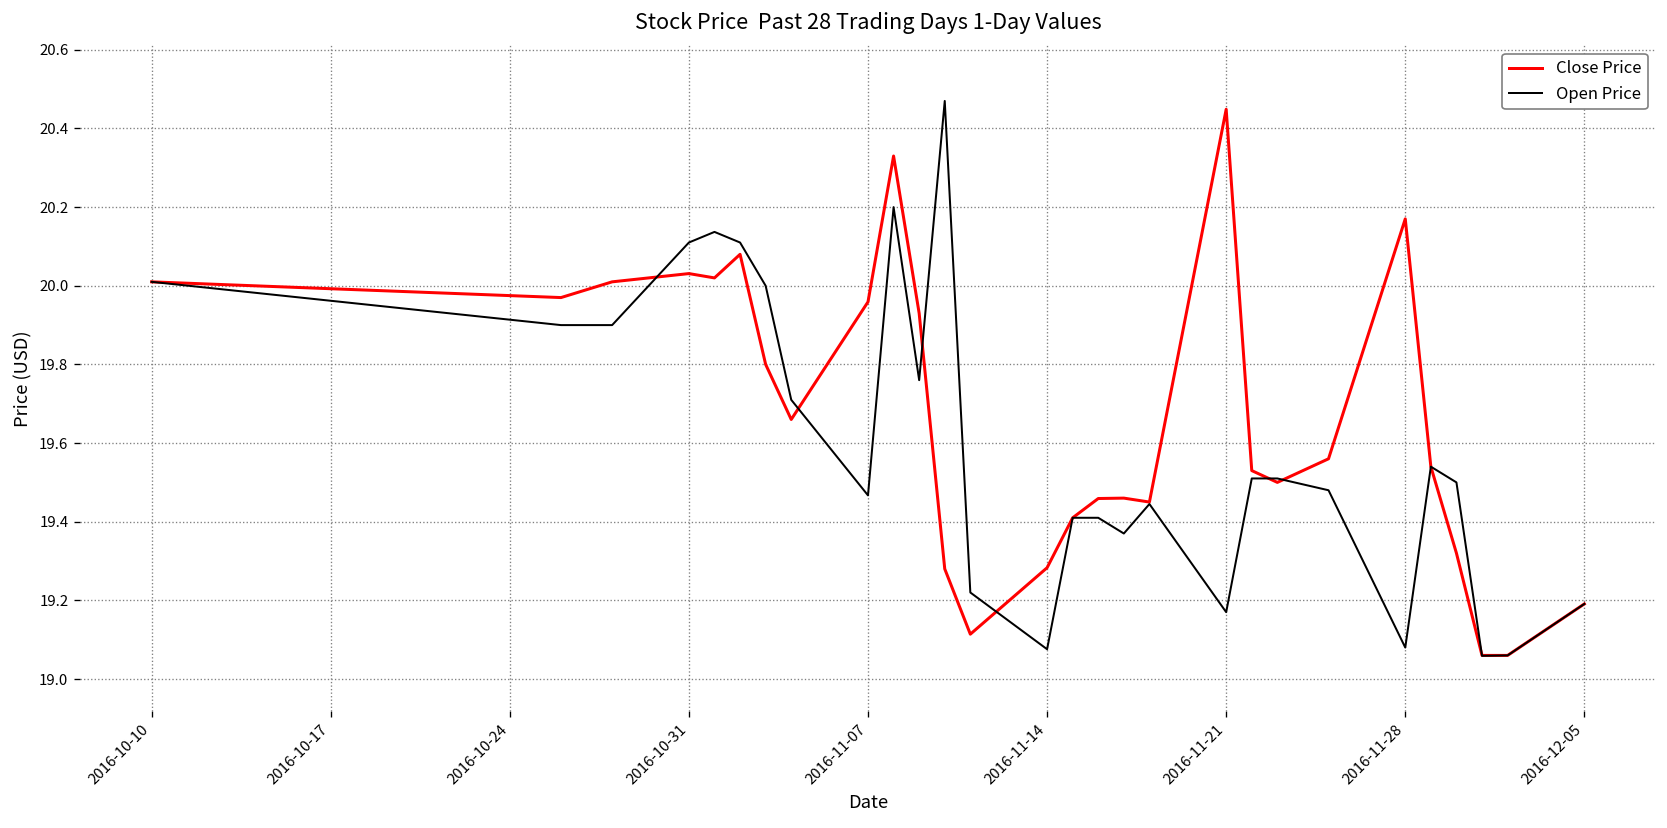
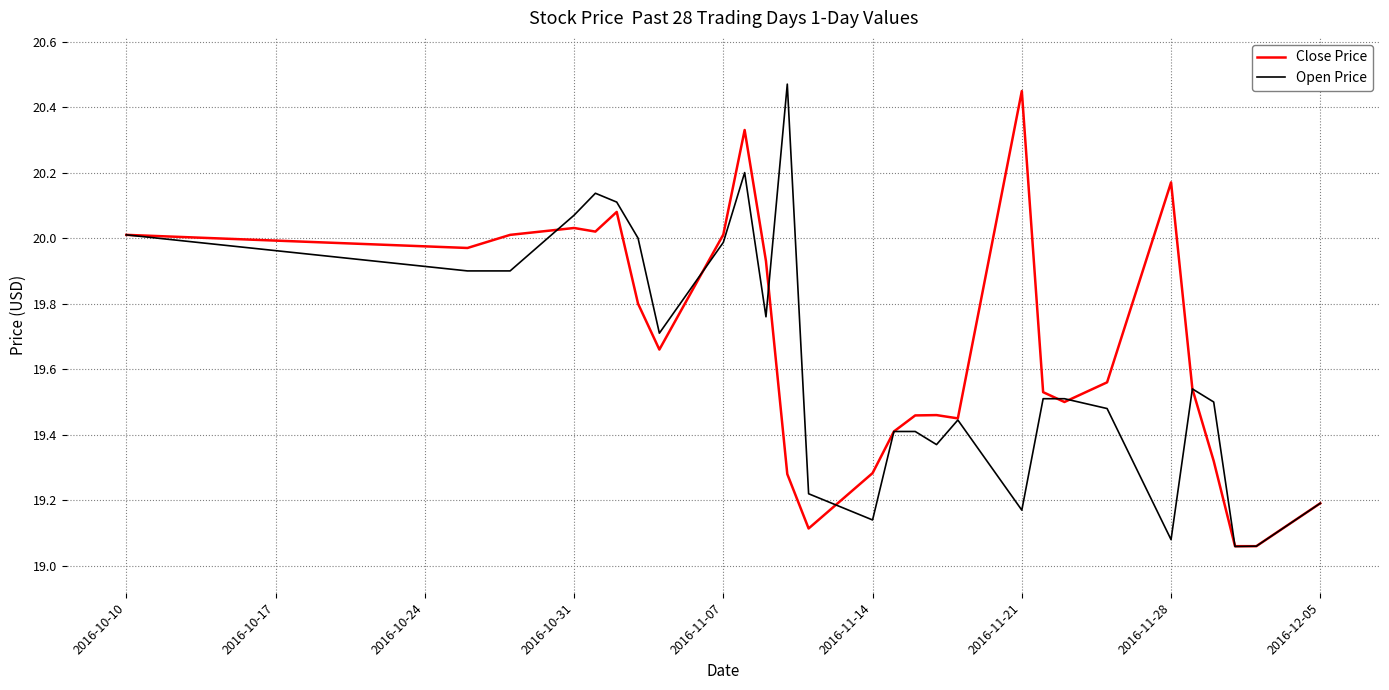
Open Price, 2016-10-31: 20.11 -> 20.07
Close Price, 2016-11-07: 19.96 -> 20.01
Open Price, 2016-11-07: 19.47 -> 19.99
Open Price, 2016-11-14: 19.08 -> 19.14
